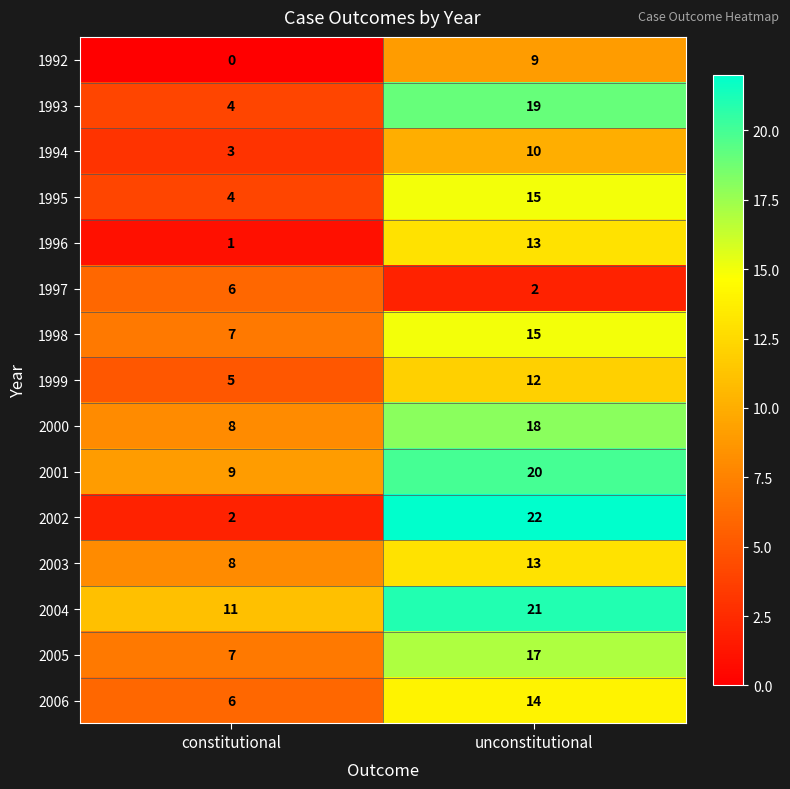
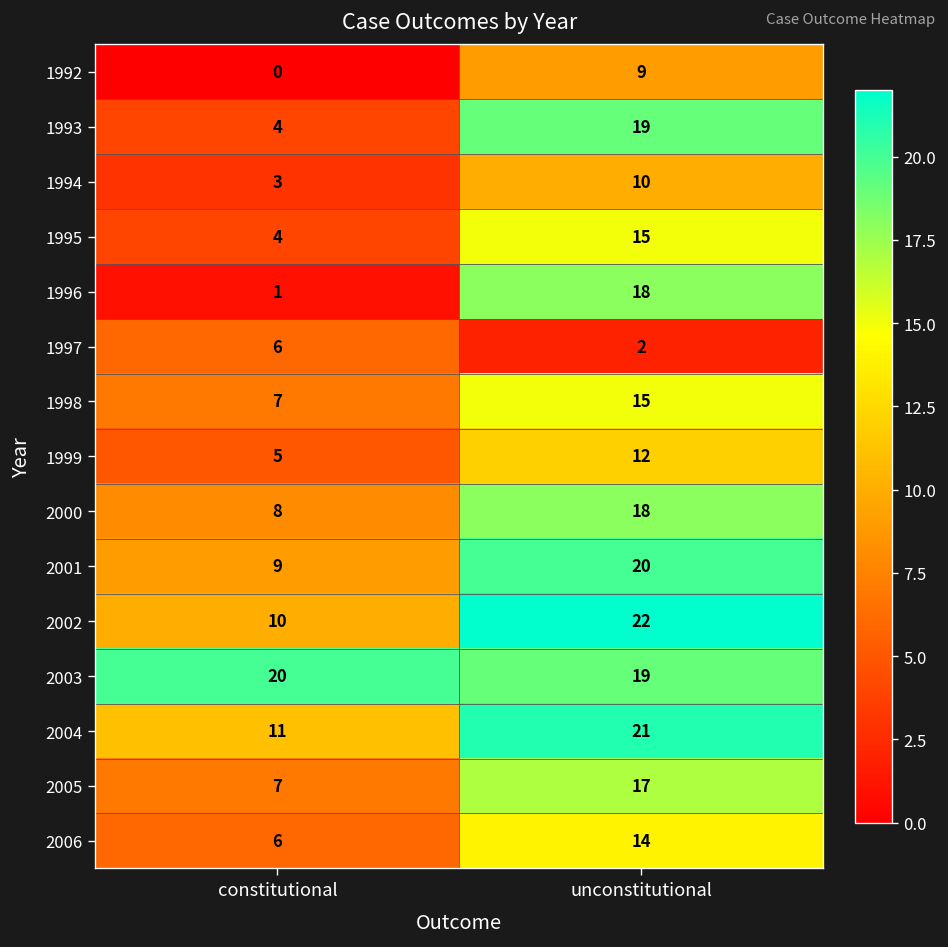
1996, unconstitutional: 13 -> 18
2002, constitutional: 2 -> 10
2003, constitutional: 8 -> 20
2003, unconstitutional: 13 -> 19
